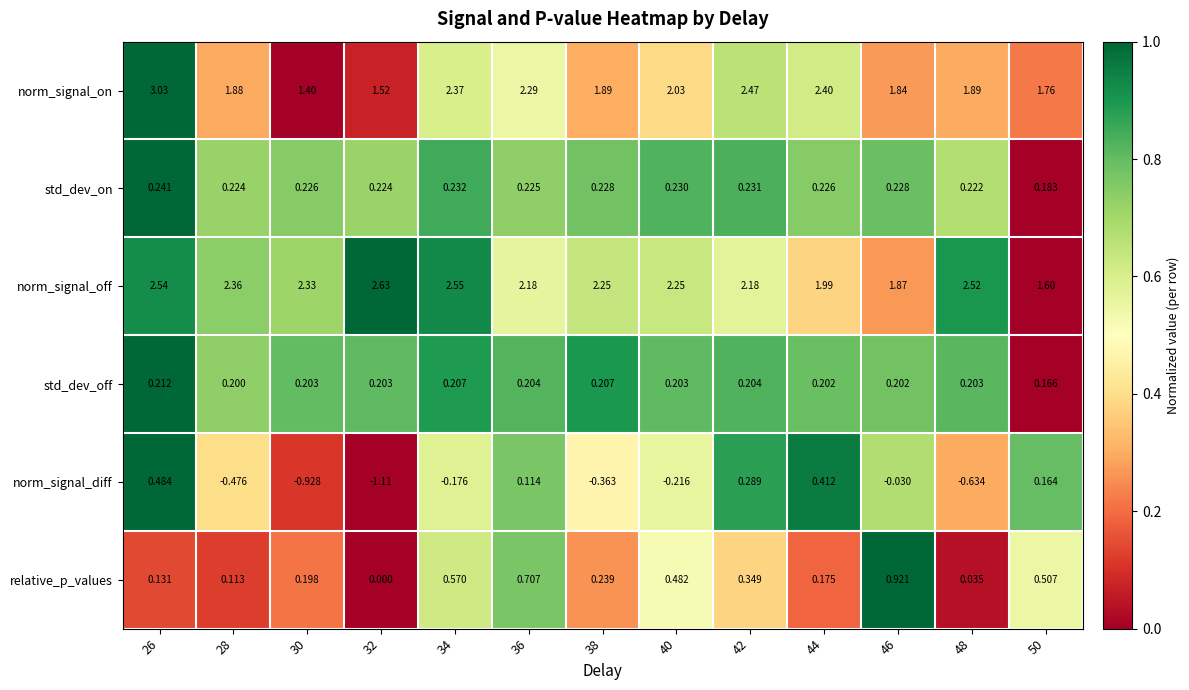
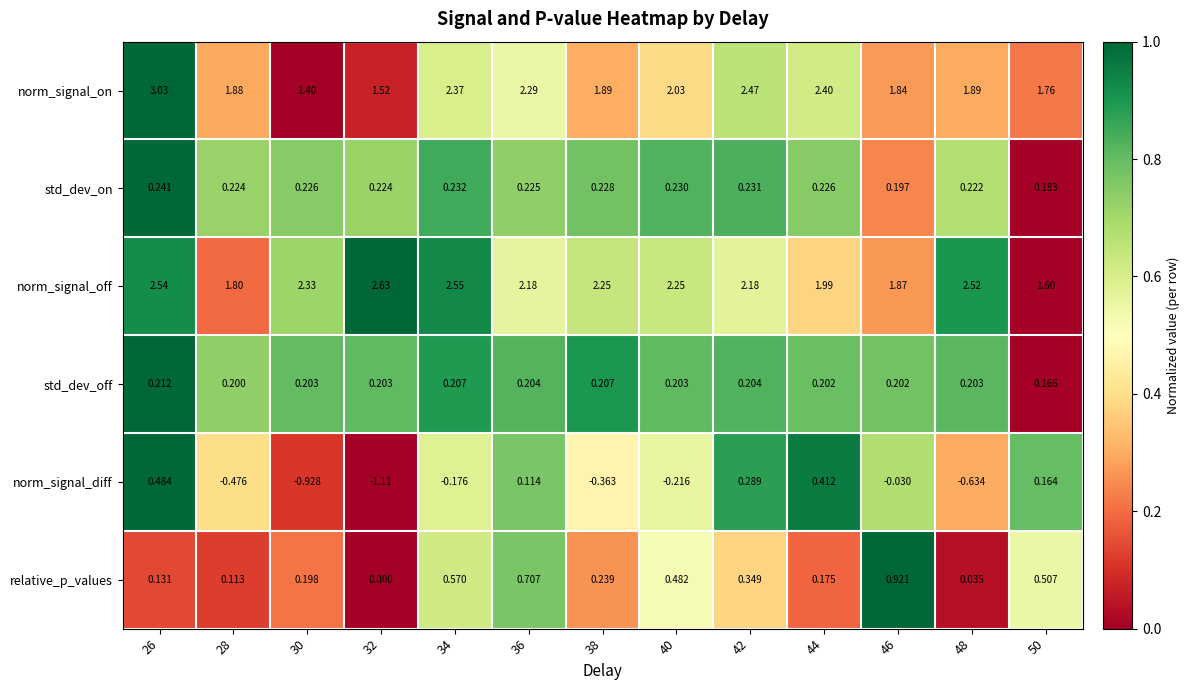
std_dev_on, 46: 0.228 -> 0.197
norm_signal_off, 28: 2.36 -> 1.80
